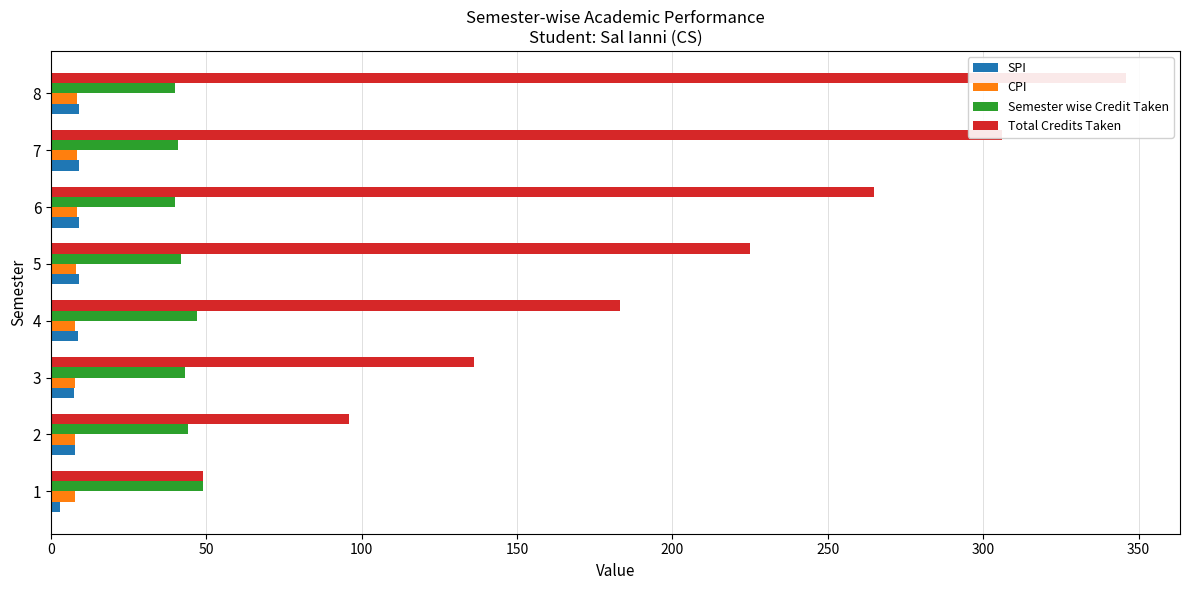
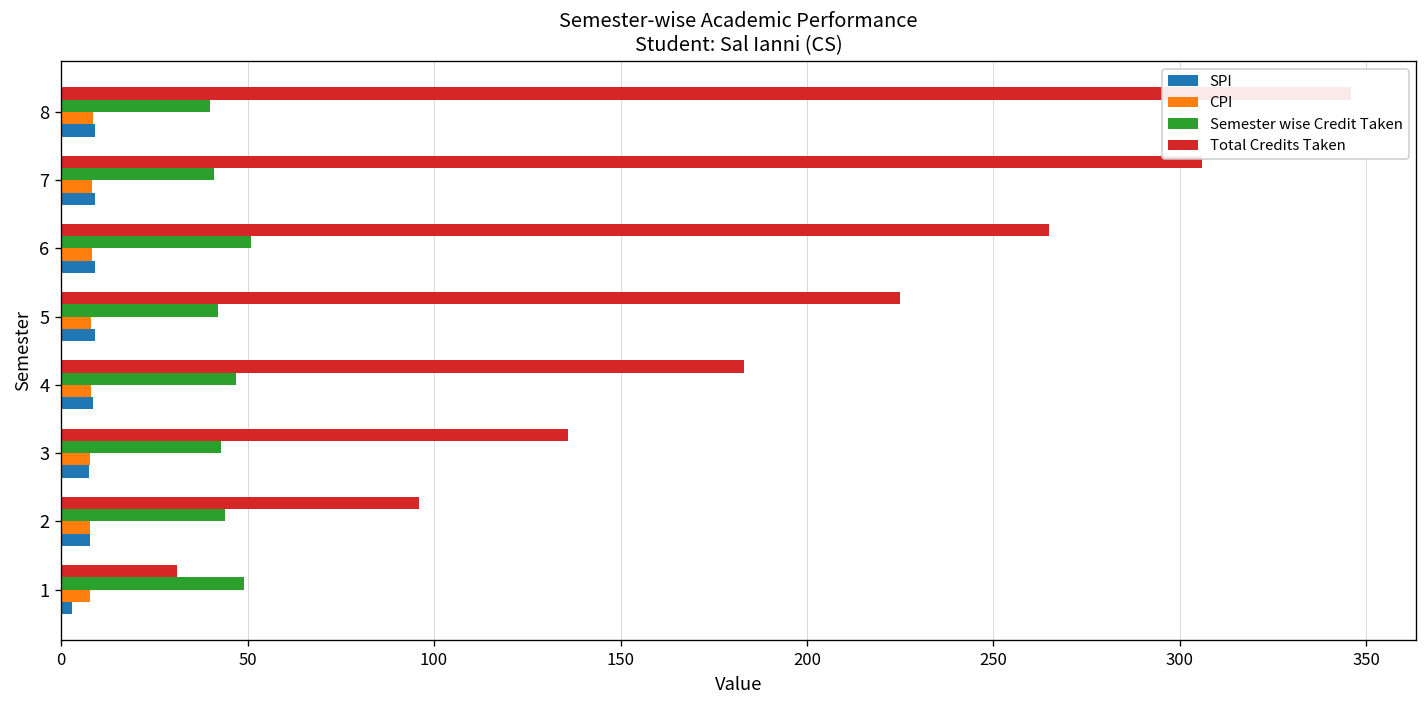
Semester wise Credit Taken, 6: 40 -> 51
Total Credits Taken, 1: 49 -> 31
